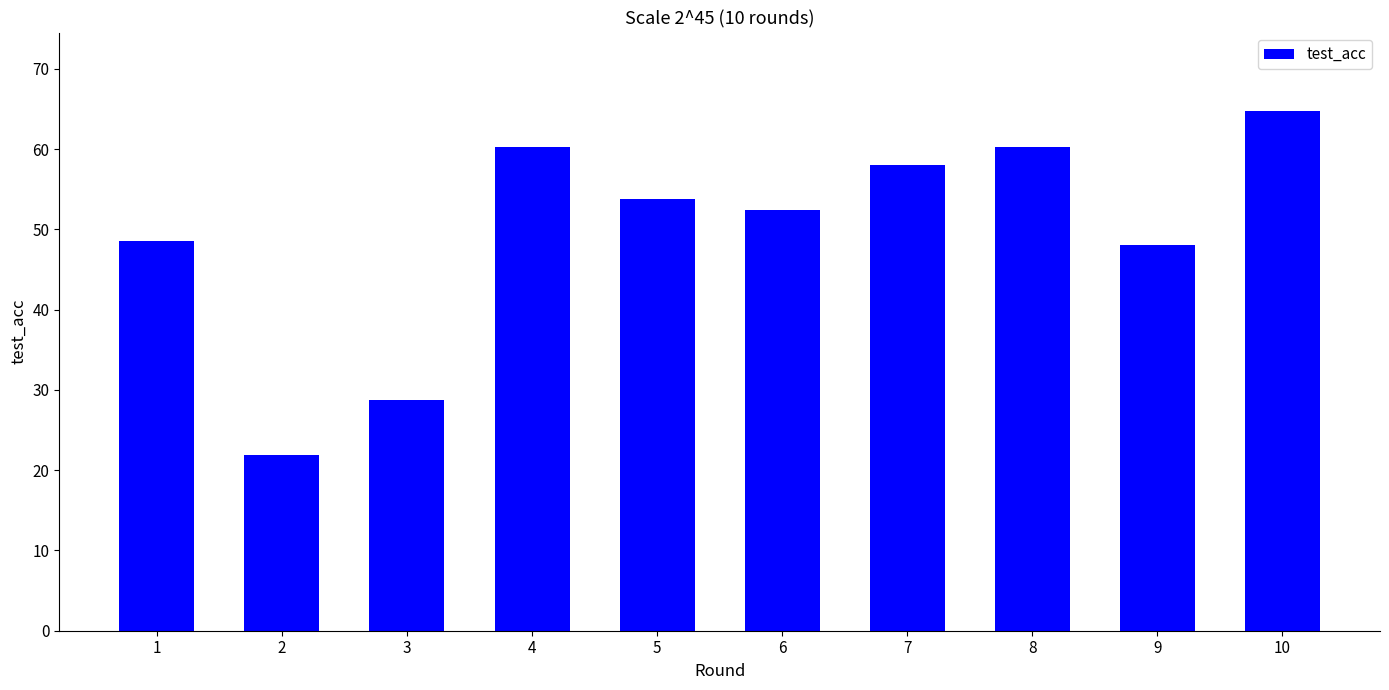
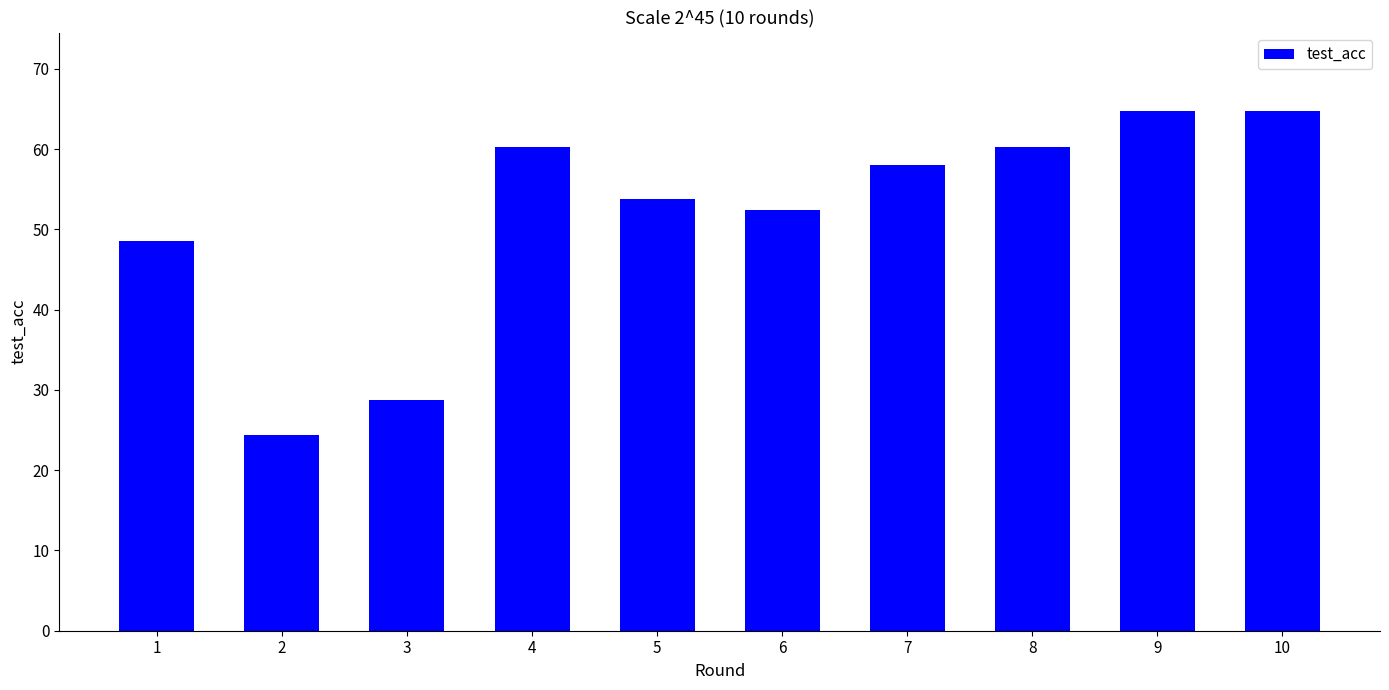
2: 22 -> 24
9: 48 -> 65
